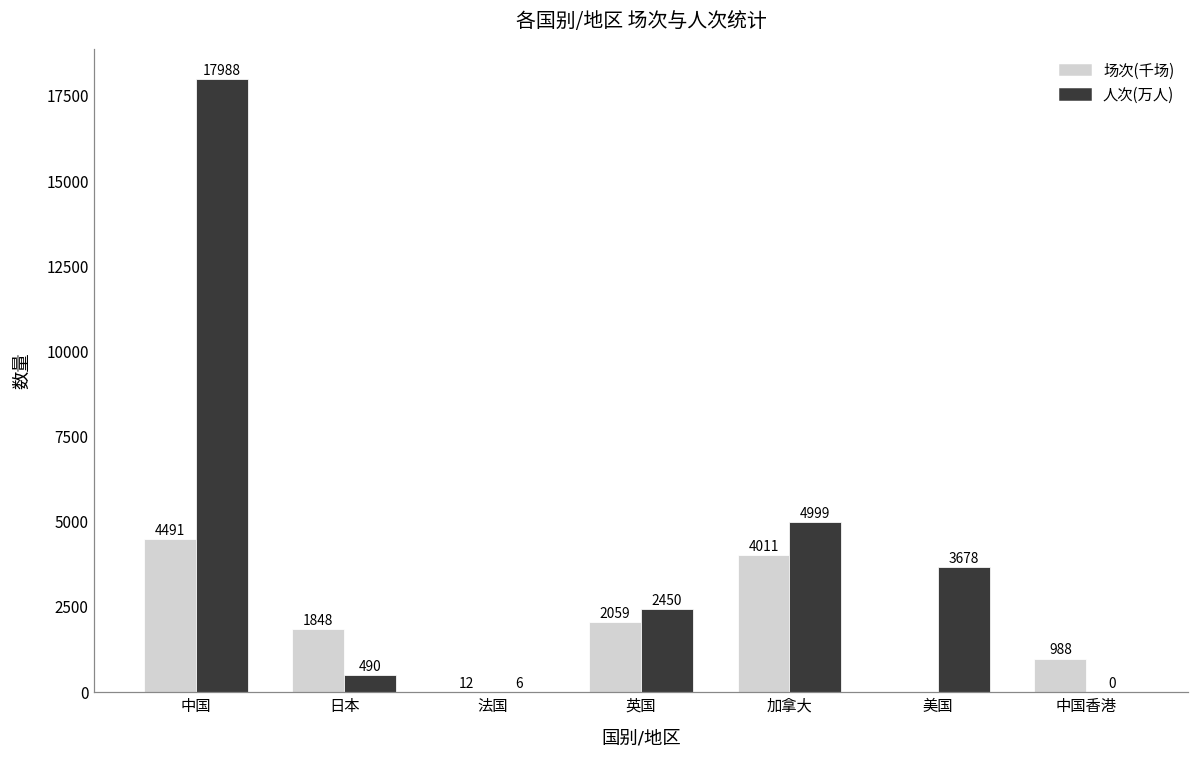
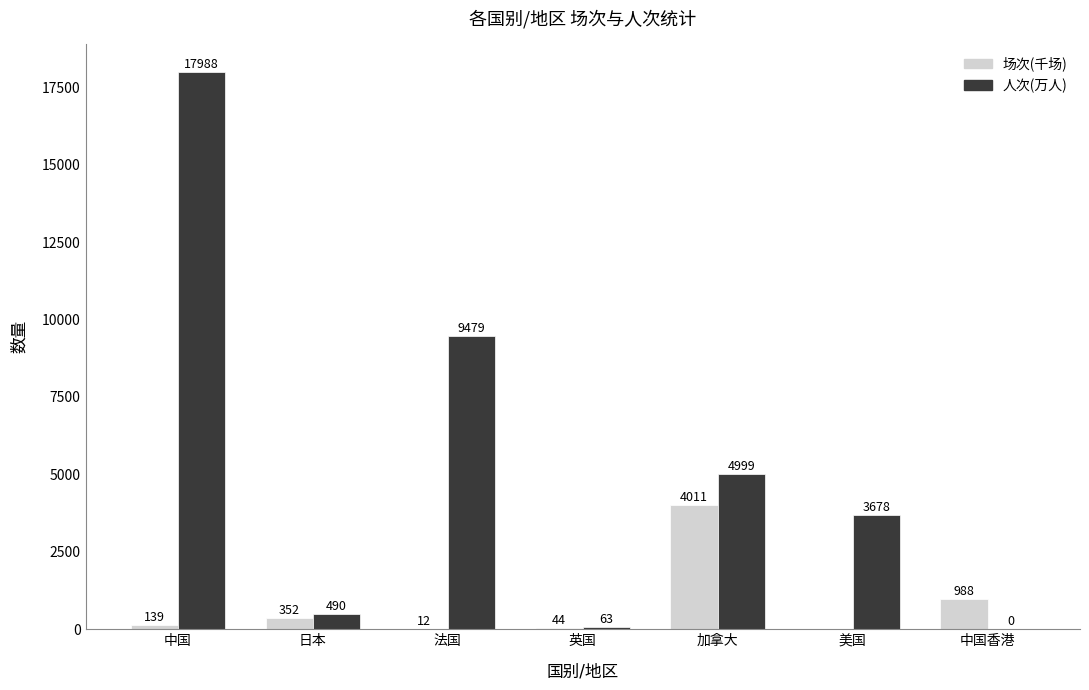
场次(千场), 中国: 4491 -> 139
场次(千场), 日本: 1848 -> 352
人次(万人), 法国: 6 -> 9479
场次(千场), 英国: 2059 -> 44
人次(万人), 英国: 2450 -> 63
